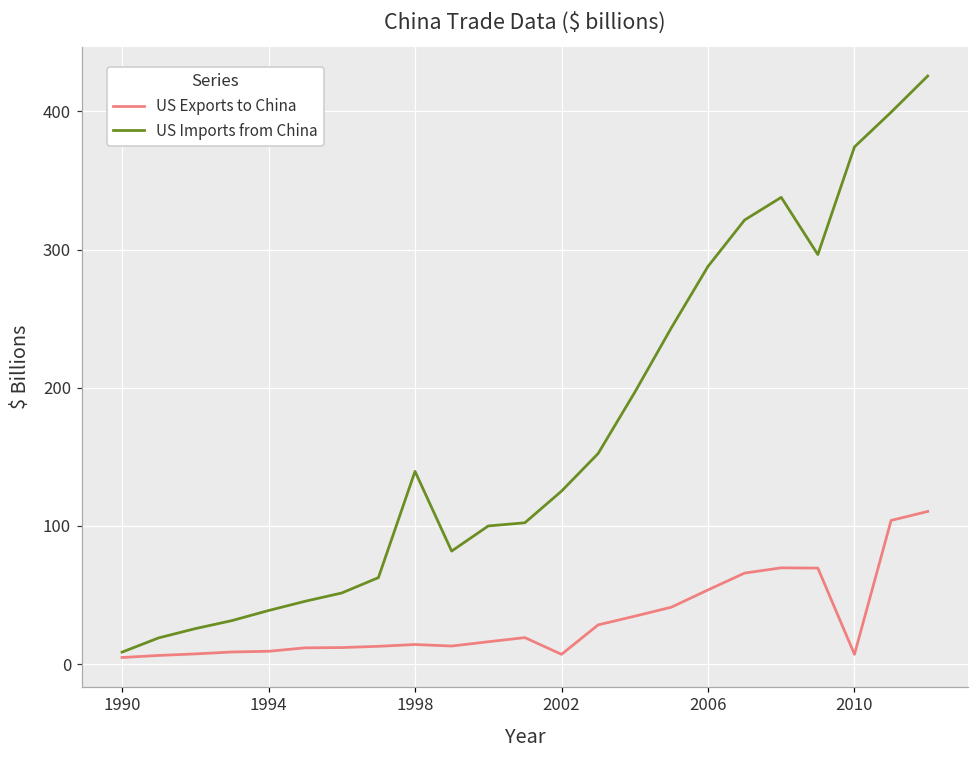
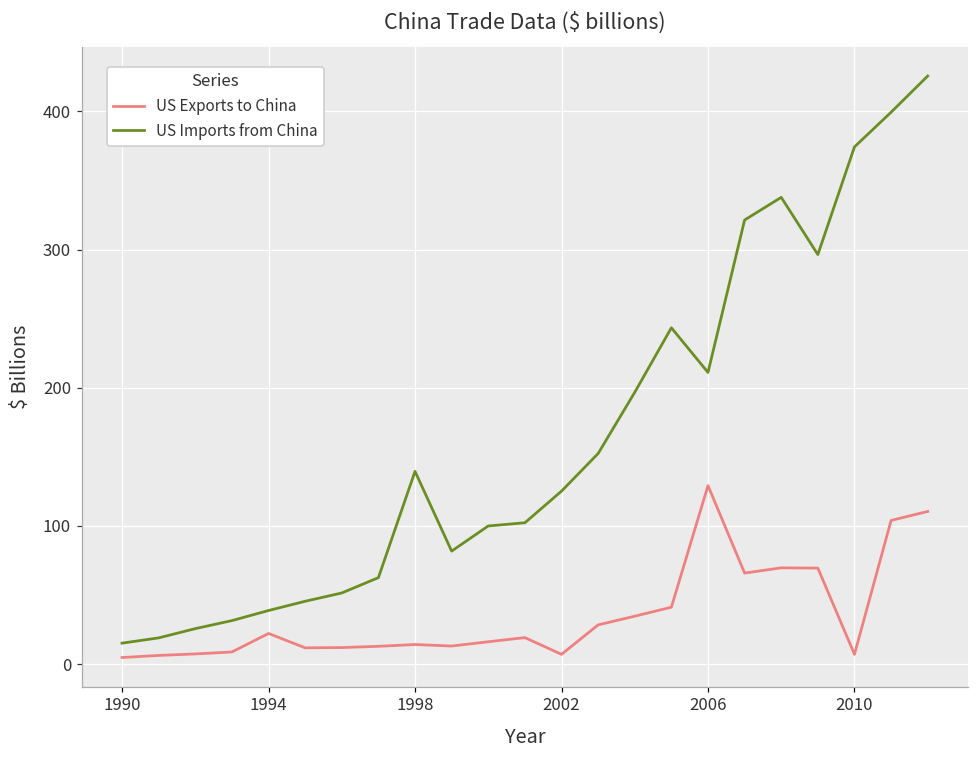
US Imports from China, 1990: 9 -> 15
US Exports to China, 1994: 9 -> 22
US Exports to China, 2006: 54 -> 129
US Imports from China, 2006: 288 -> 211
